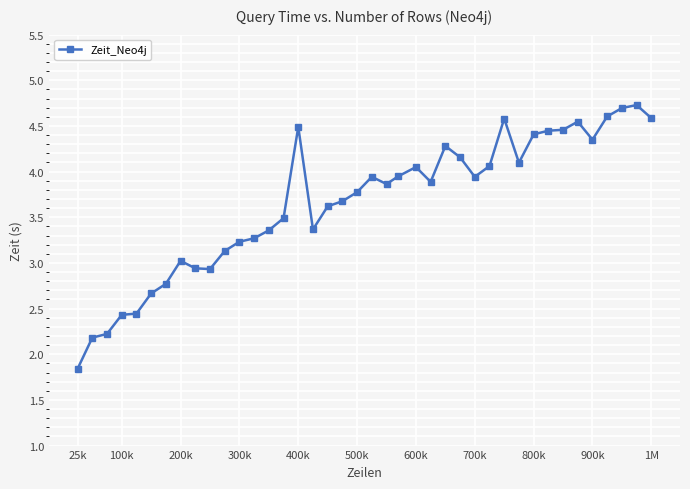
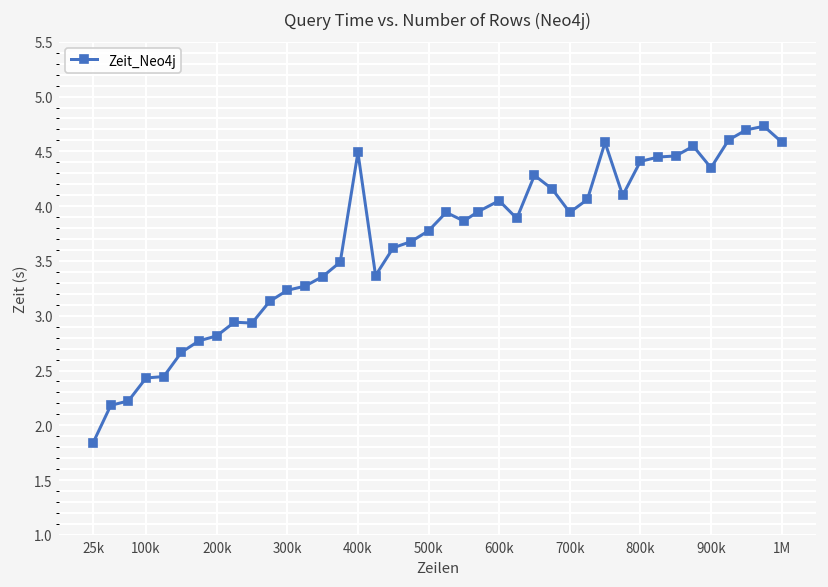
200k: 3.0 -> 2.8
